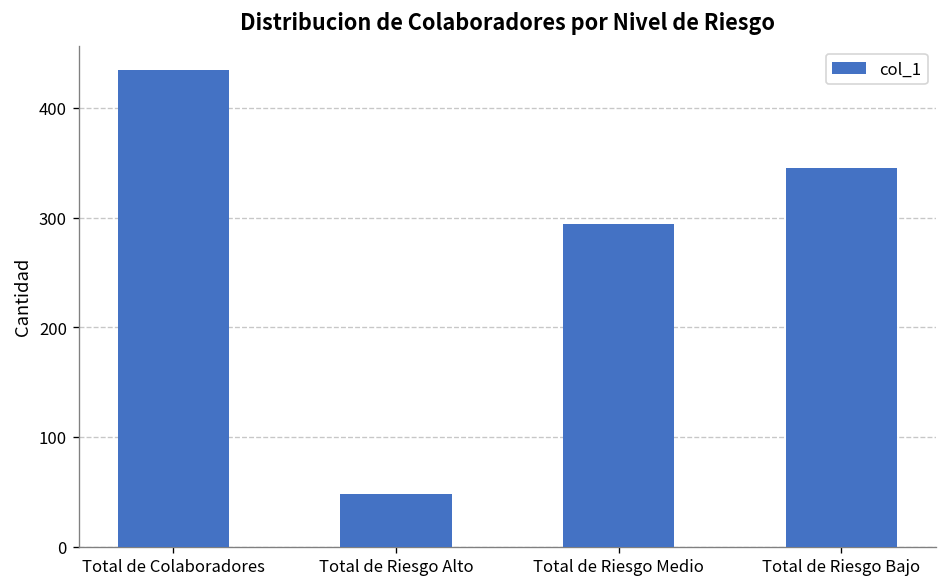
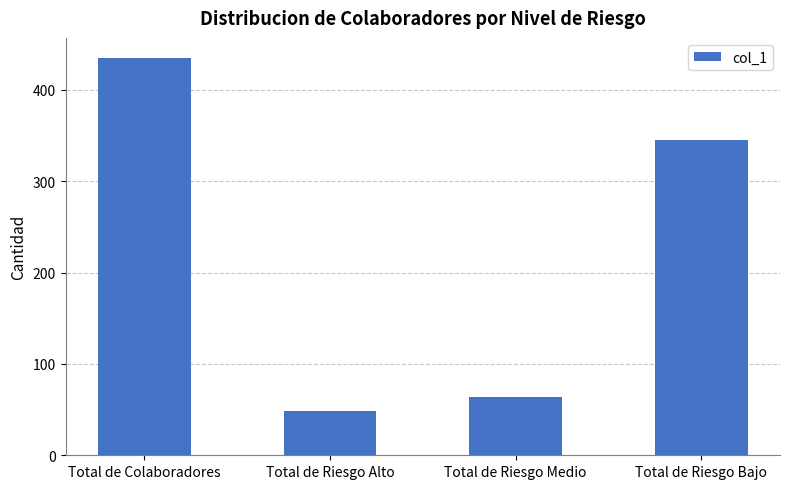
Total de Riesgo Medio: 290 -> 60
